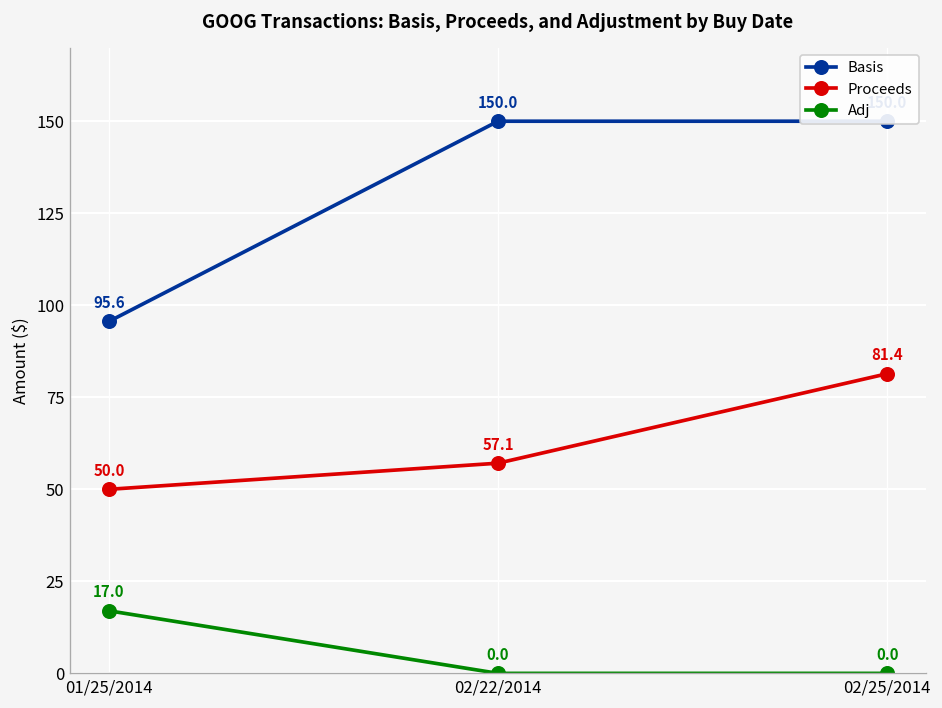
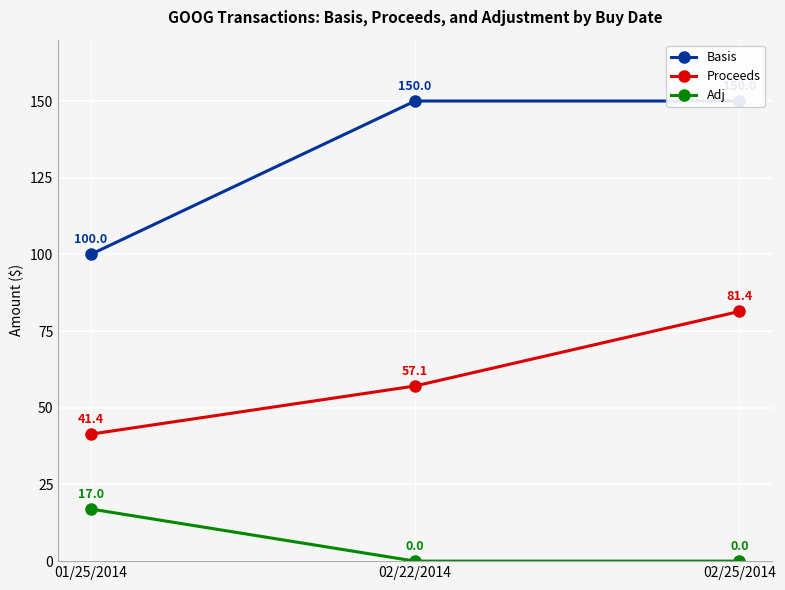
Basis, 01/25/2014: 95.6 -> 100.0
Proceeds, 01/25/2014: 50.0 -> 41.4
